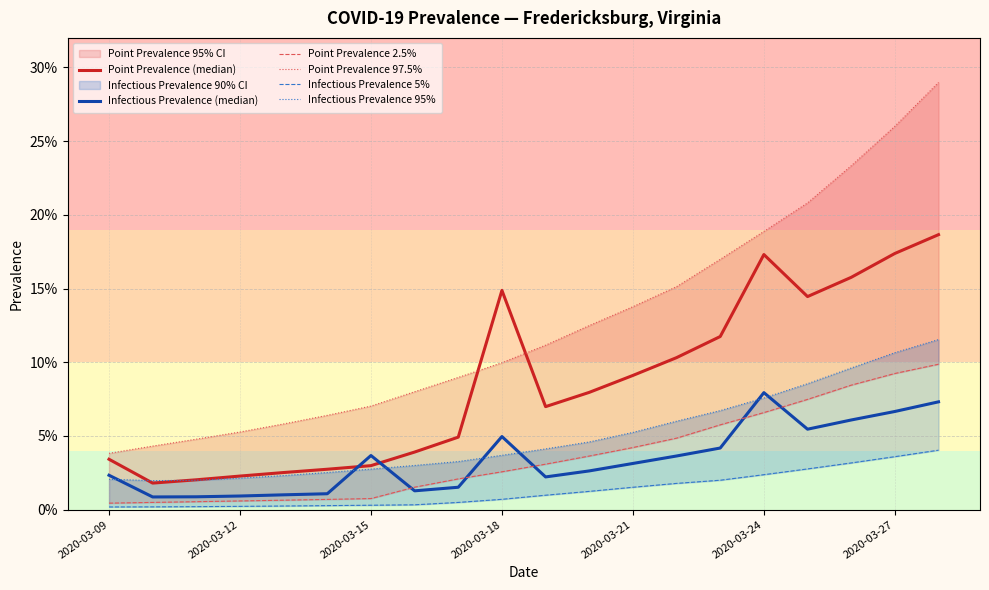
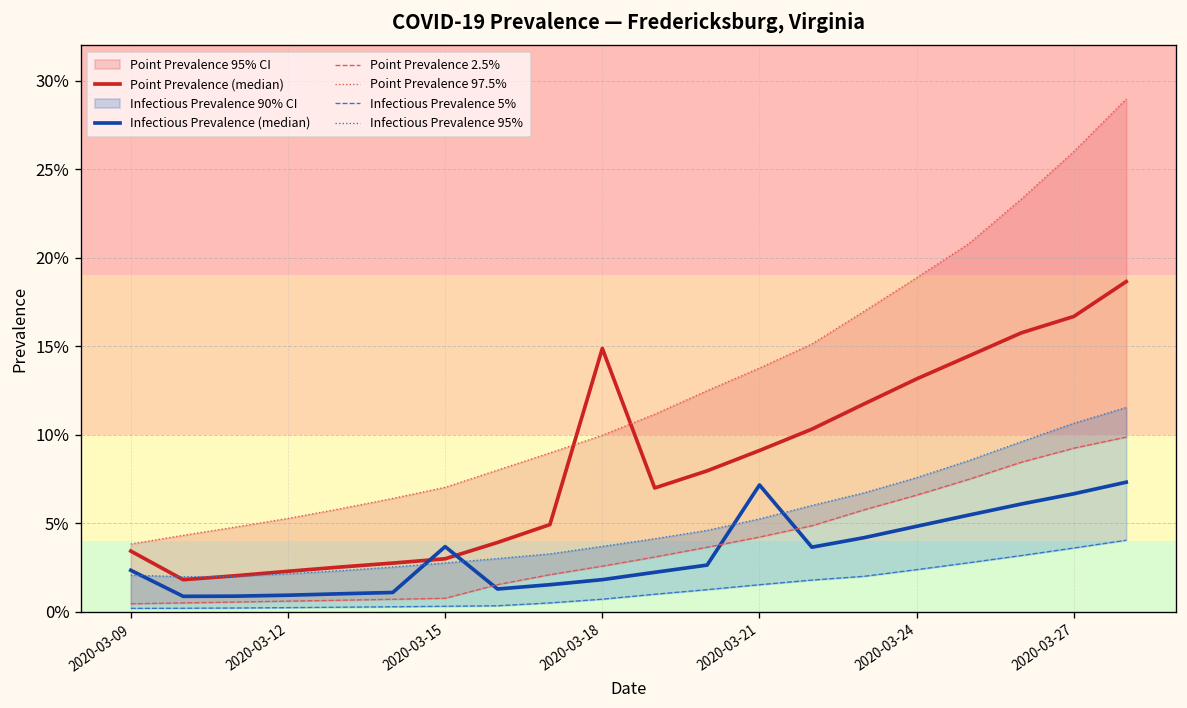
Infectious Prevalence (median), 2020-03-18: 5.0% -> 1.8%
Infectious Prevalence (median), 2020-03-21: 3.1% -> 7.2%
Point Prevalence (median), 2020-03-24: 17.3% -> 13.2%
Infectious Prevalence (median), 2020-03-24: 7.9% -> 4.8%
Point Prevalence (median), 2020-03-27: 17.4% -> 16.7%
